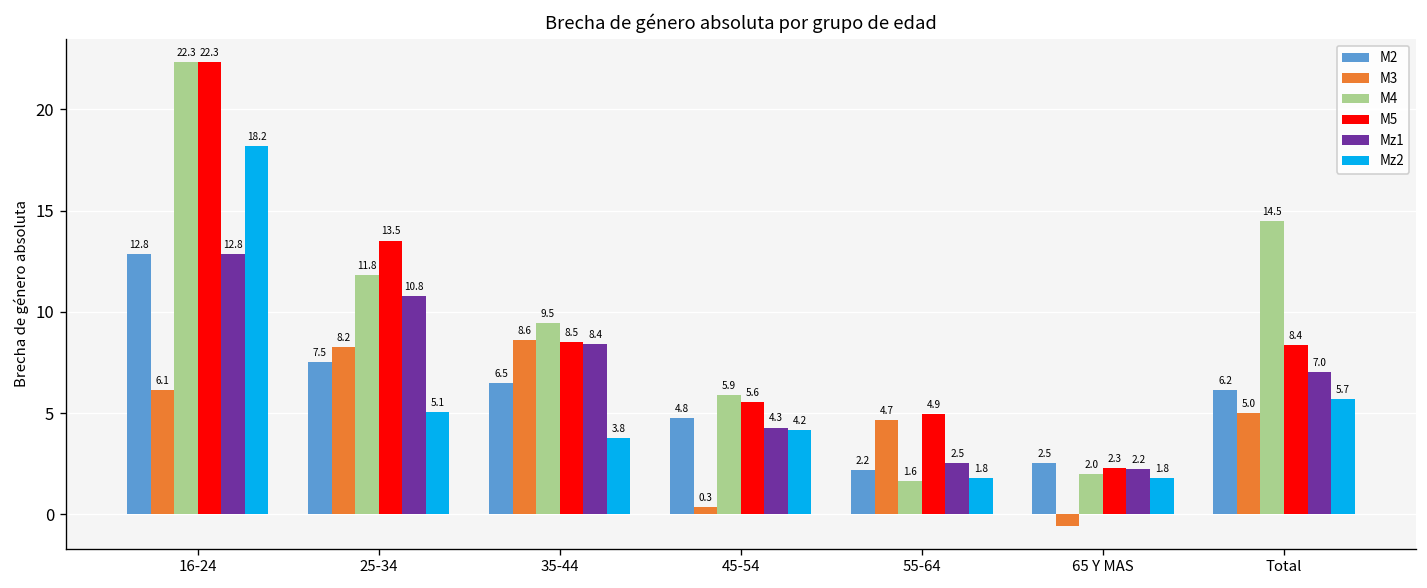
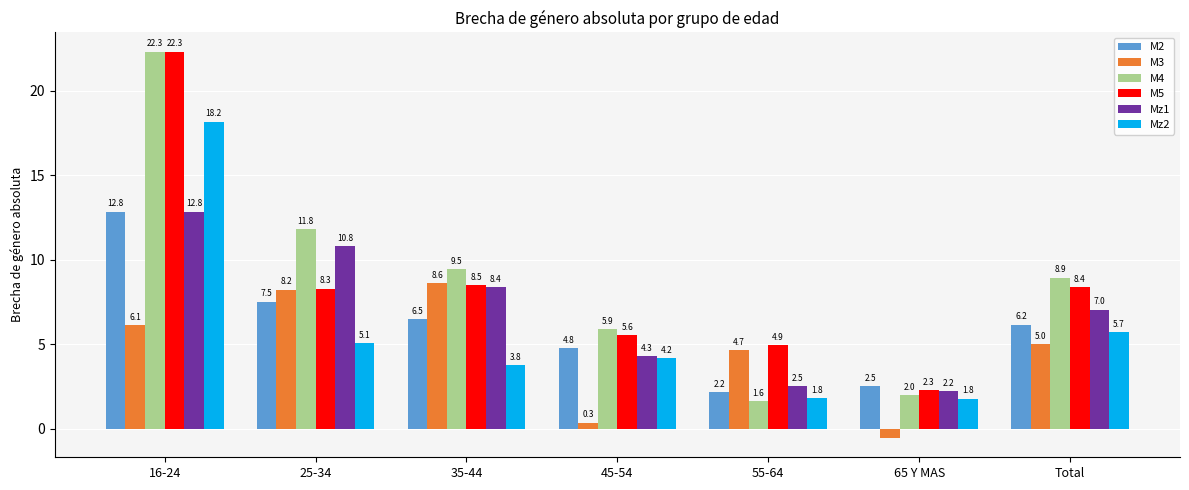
M5, 25-34: 13.5 -> 8.3
M4, Total: 14.5 -> 8.9
